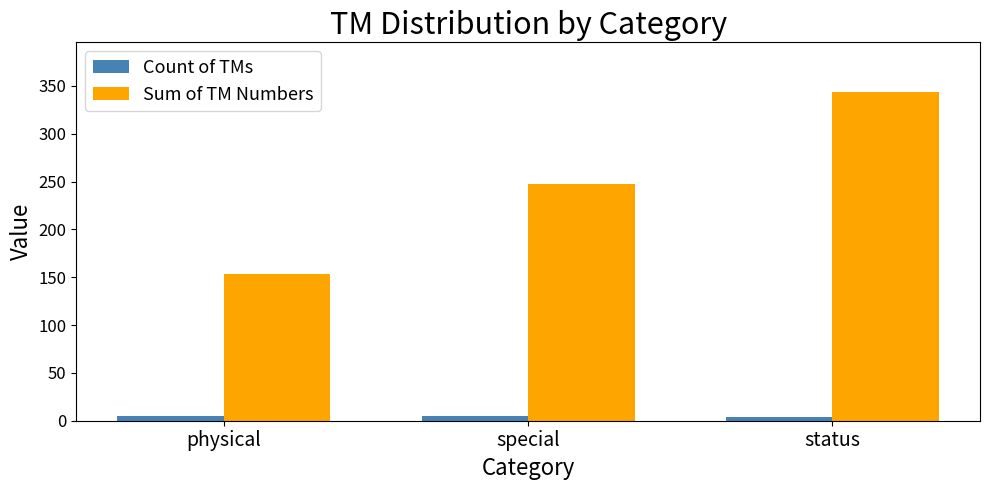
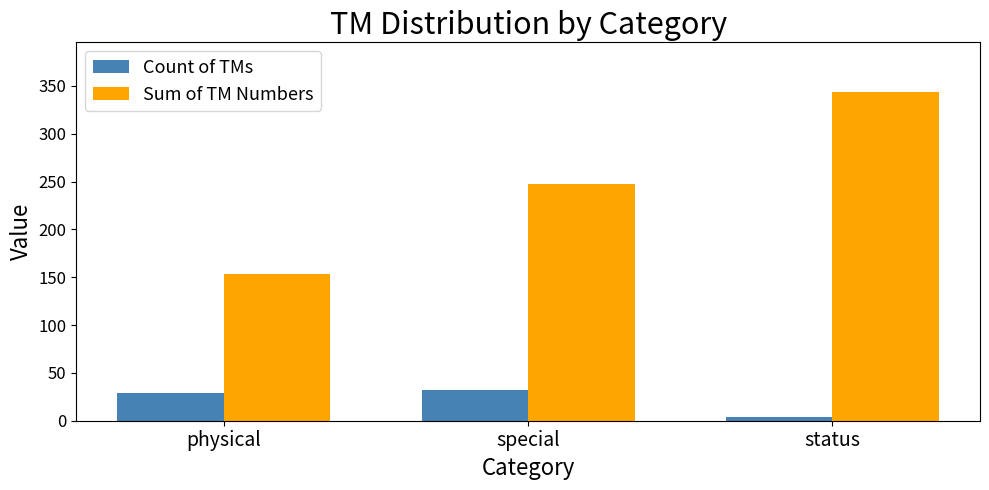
Count of TMs, physical: 10 -> 30
Count of TMs, special: 10 -> 30
